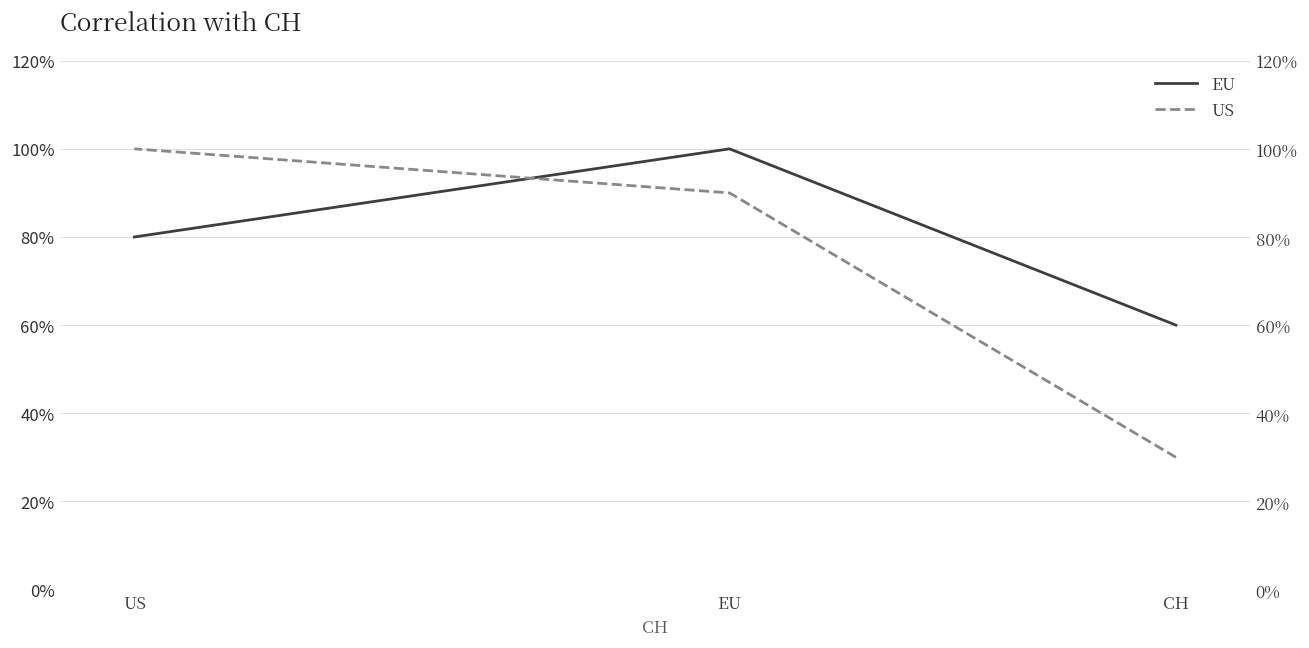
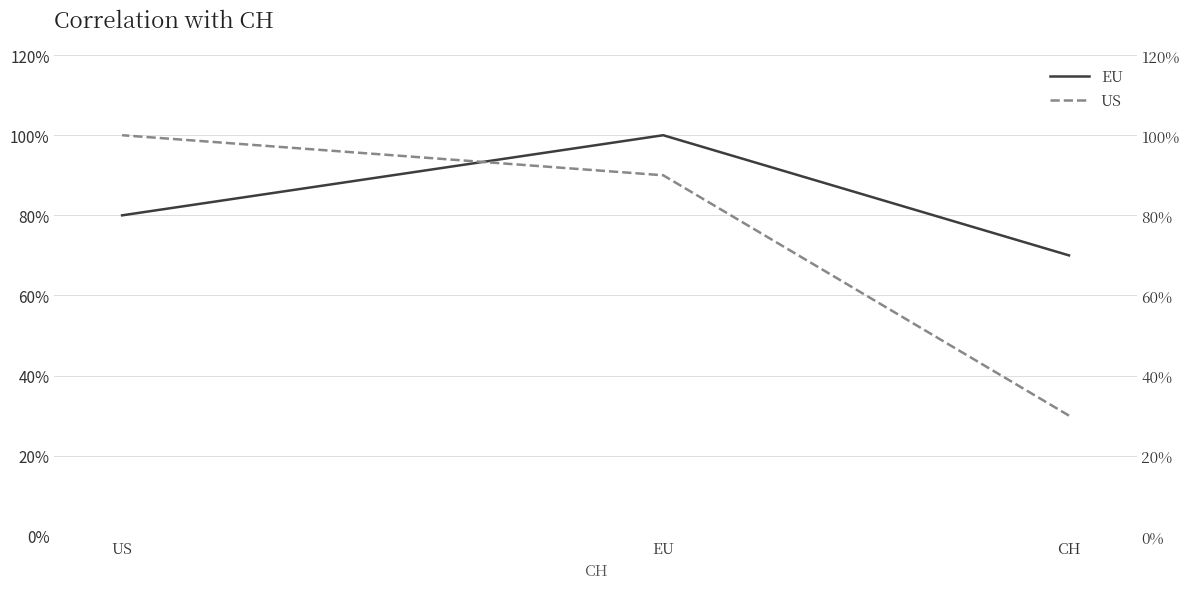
EU, CH: 60% -> 70%
